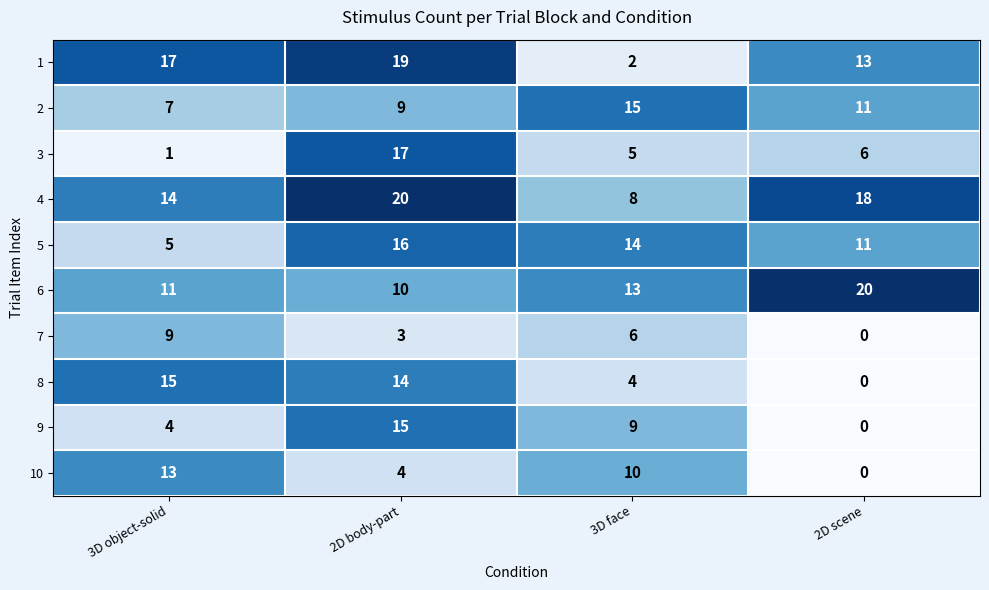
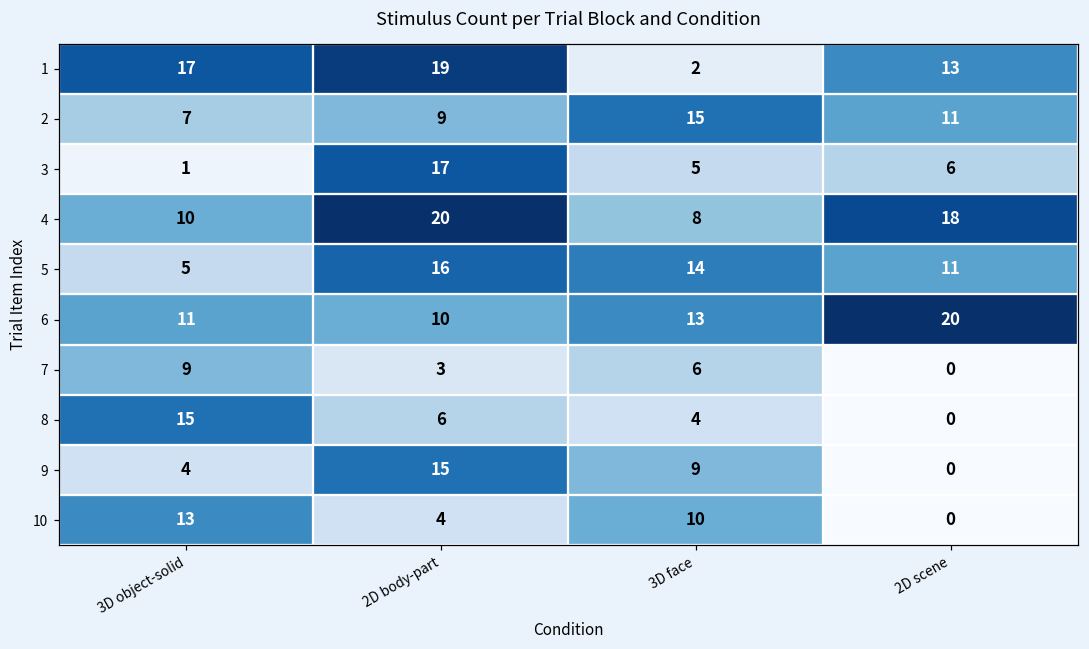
4, 3D object-solid: 14 -> 10
8, 2D body-part: 14 -> 6
